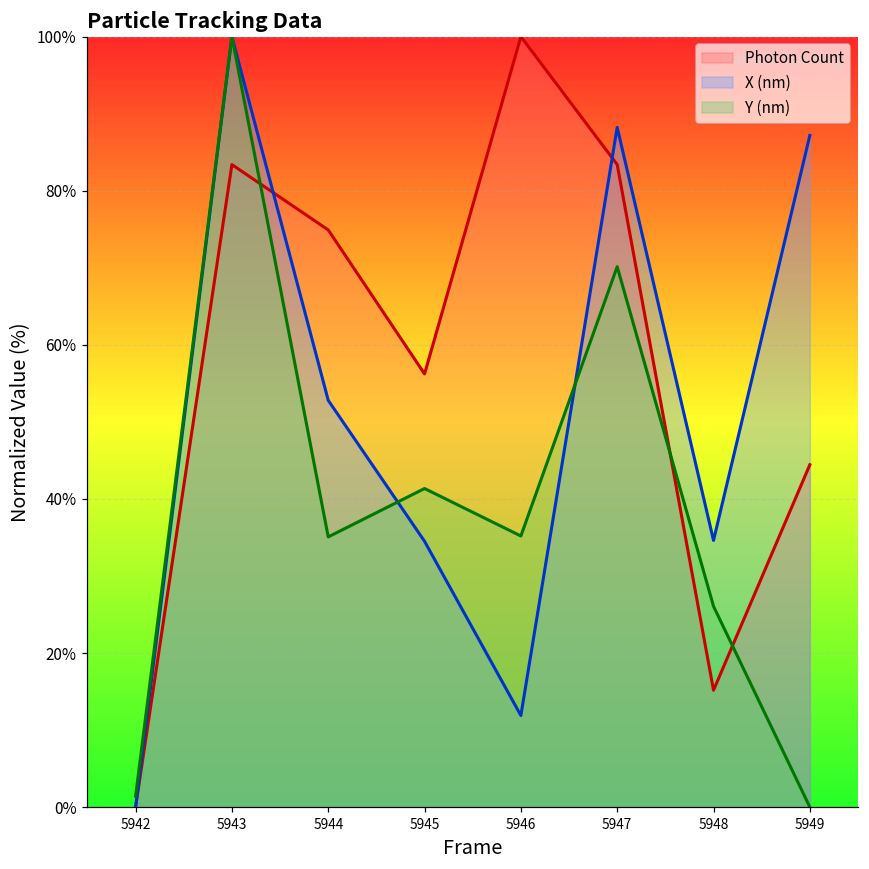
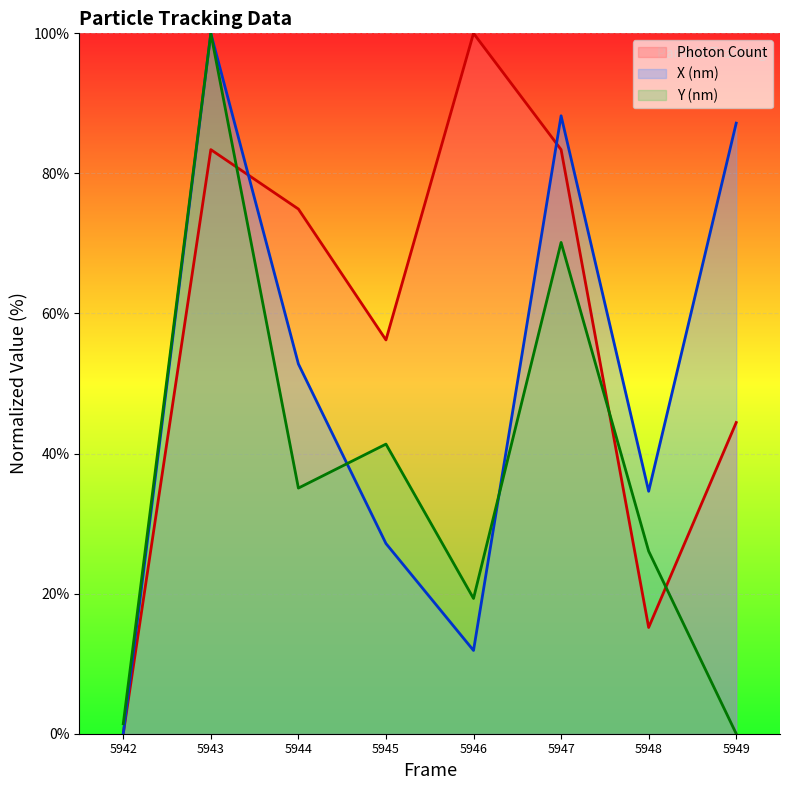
X (nm), 5945: 34% -> 27%
Y (nm), 5946: 35% -> 19%
